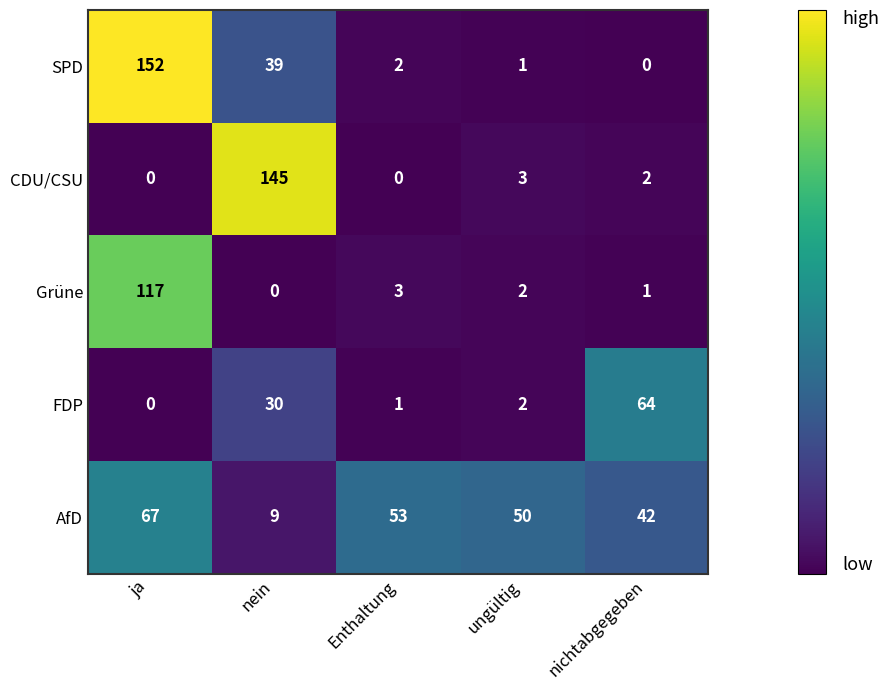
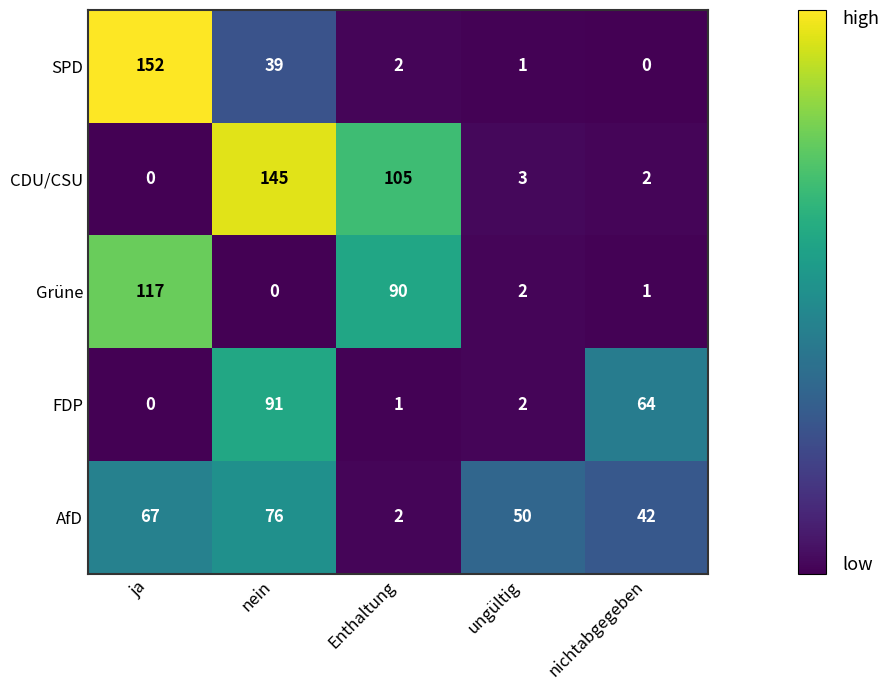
CDU/CSU, Enthaltung: 0 -> 105
Grüne, Enthaltung: 3 -> 90
FDP, nein: 30 -> 91
AfD, nein: 9 -> 76
AfD, Enthaltung: 53 -> 2
